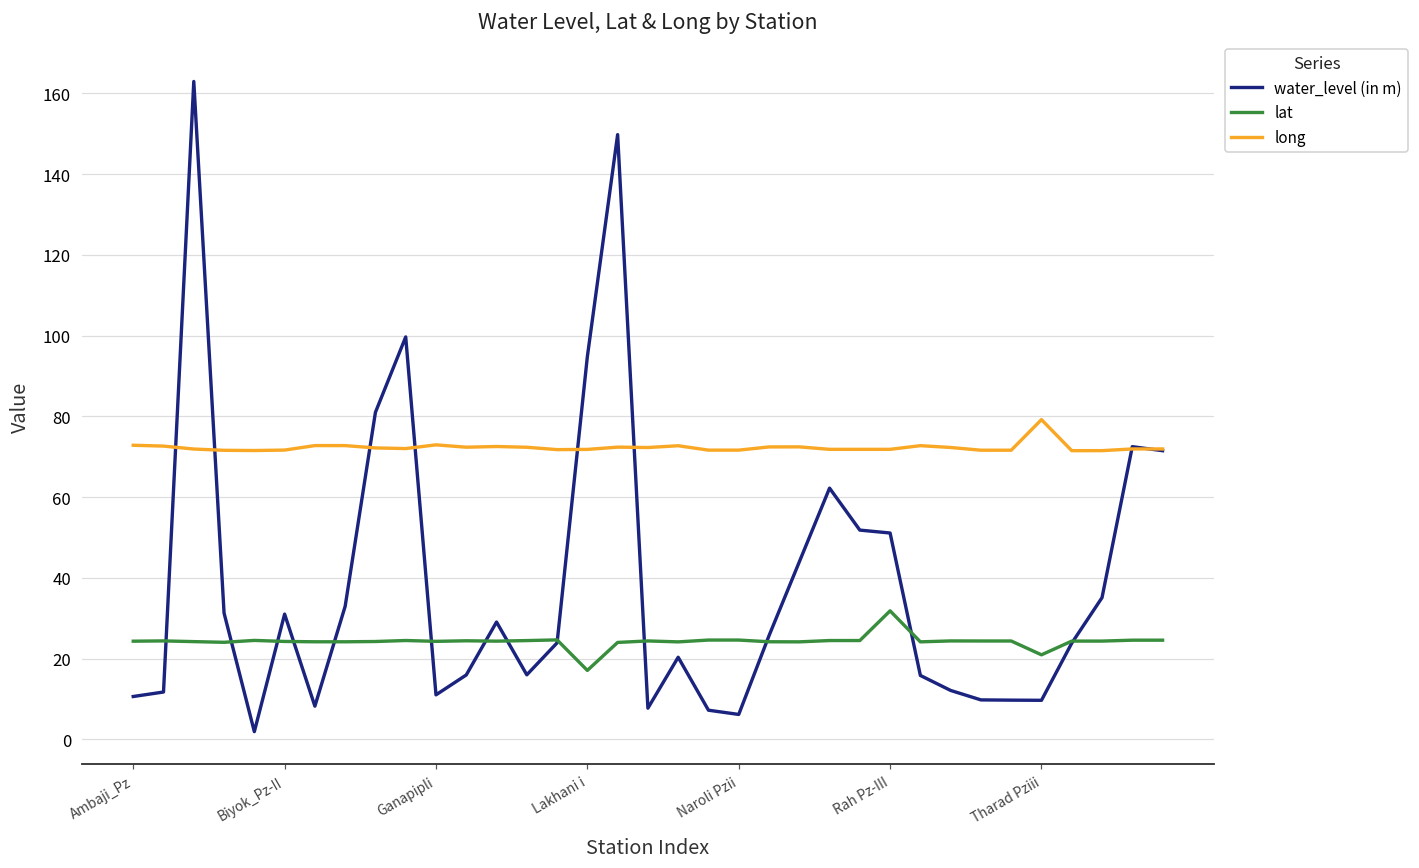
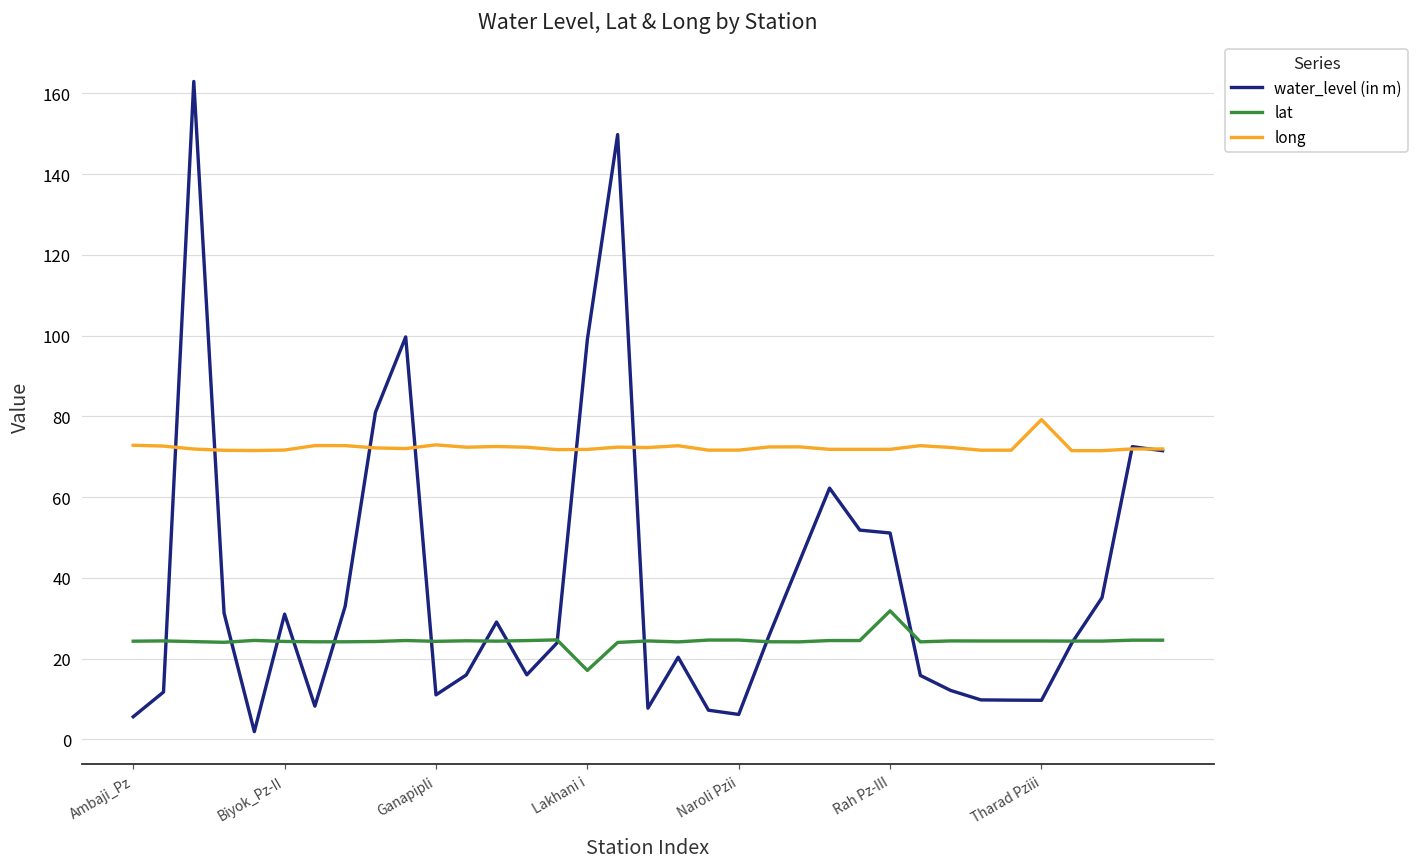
water_level (in m), Ambaji_Pz: 11 -> 6
water_level (in m), Lakhani i: 95 -> 99
lat, Tharad Pziii: 21 -> 24
